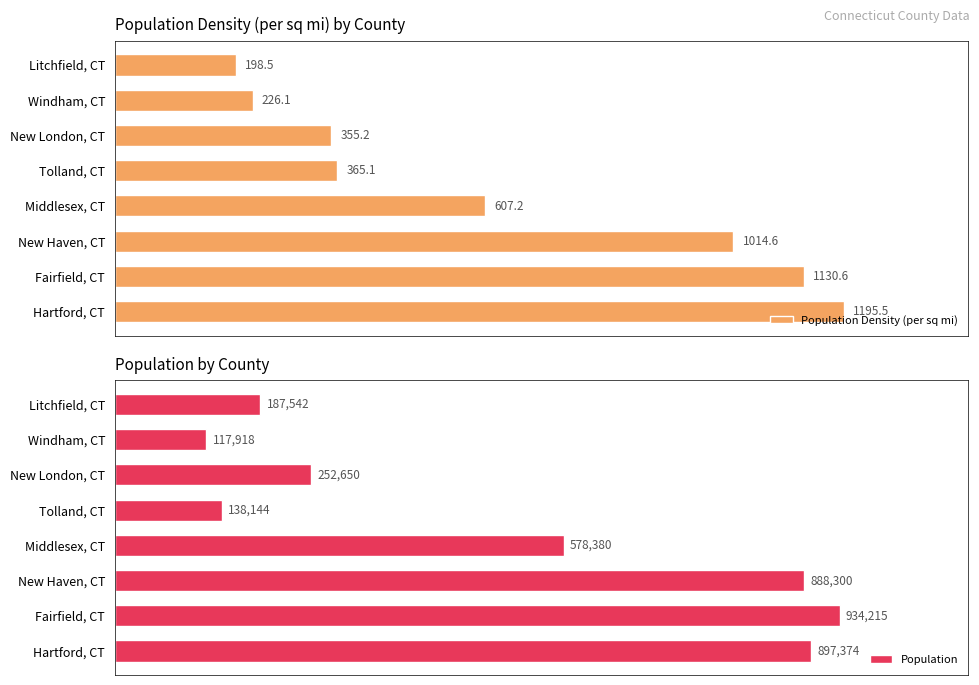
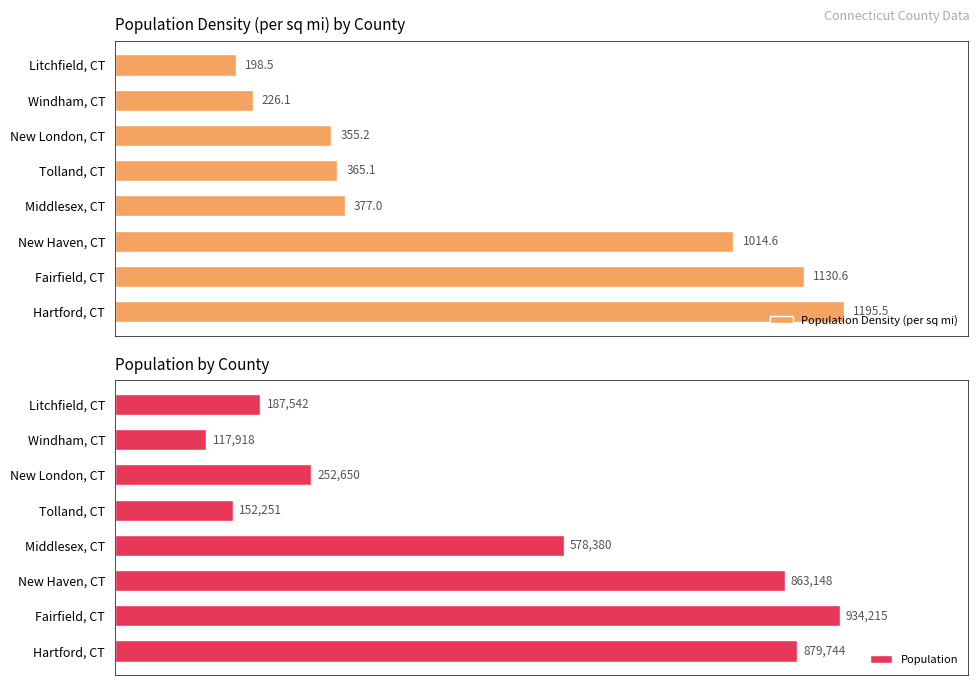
Population Density (per sq mi) by County, Middlesex, CT: 607.2 -> 377.0
Population by County, Tolland, CT: 138,144 -> 152,251
Population by County, New Haven, CT: 888,300 -> 863,148
Population by County, Hartford, CT: 897,374 -> 879,744
